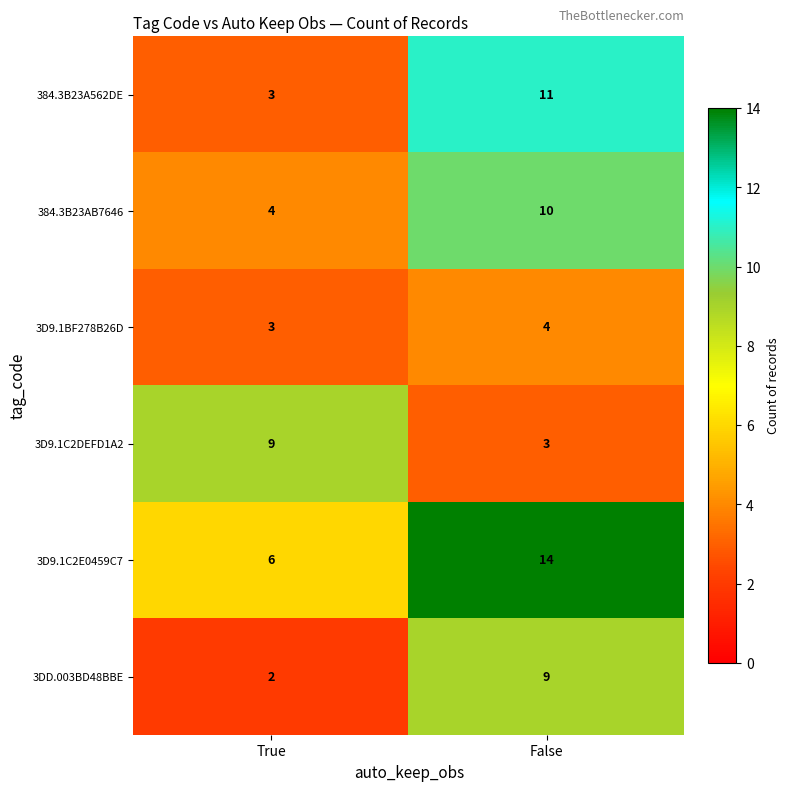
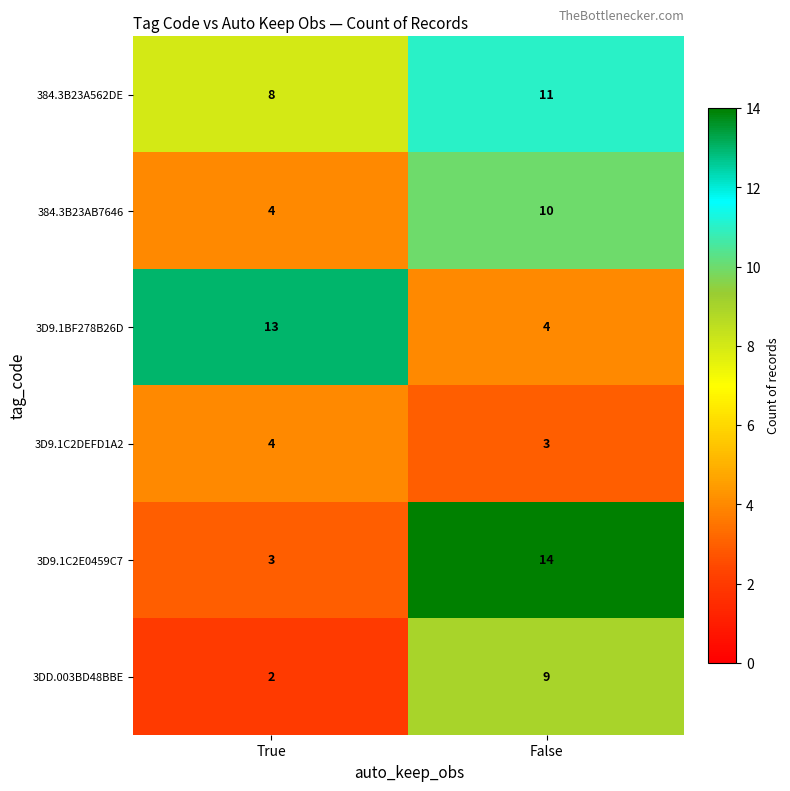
384.3B23A562DE, True: 3 -> 8
3D9.1BF278B26D, True: 3 -> 13
3D9.1C2DEFD1A2, True: 9 -> 4
3D9.1C2E0459C7, True: 6 -> 3
